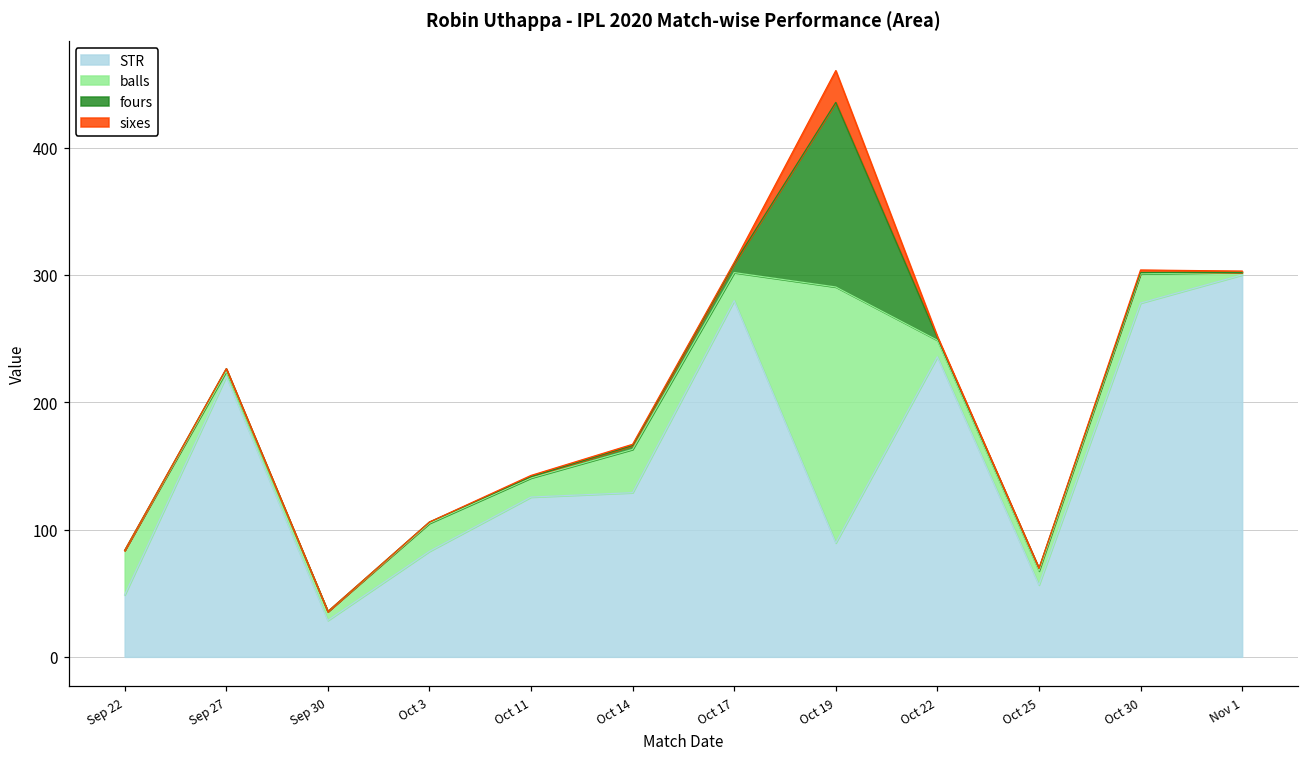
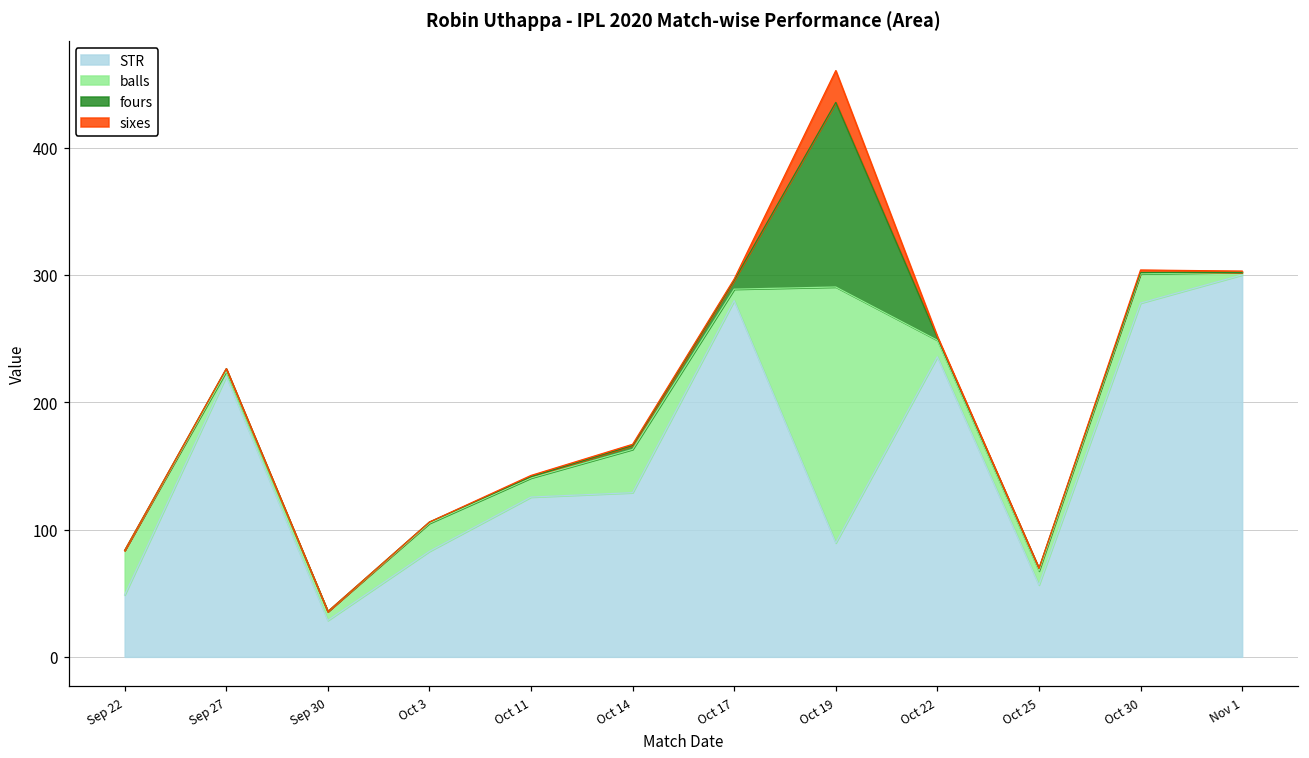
balls, Oct 17: 22 -> 9
